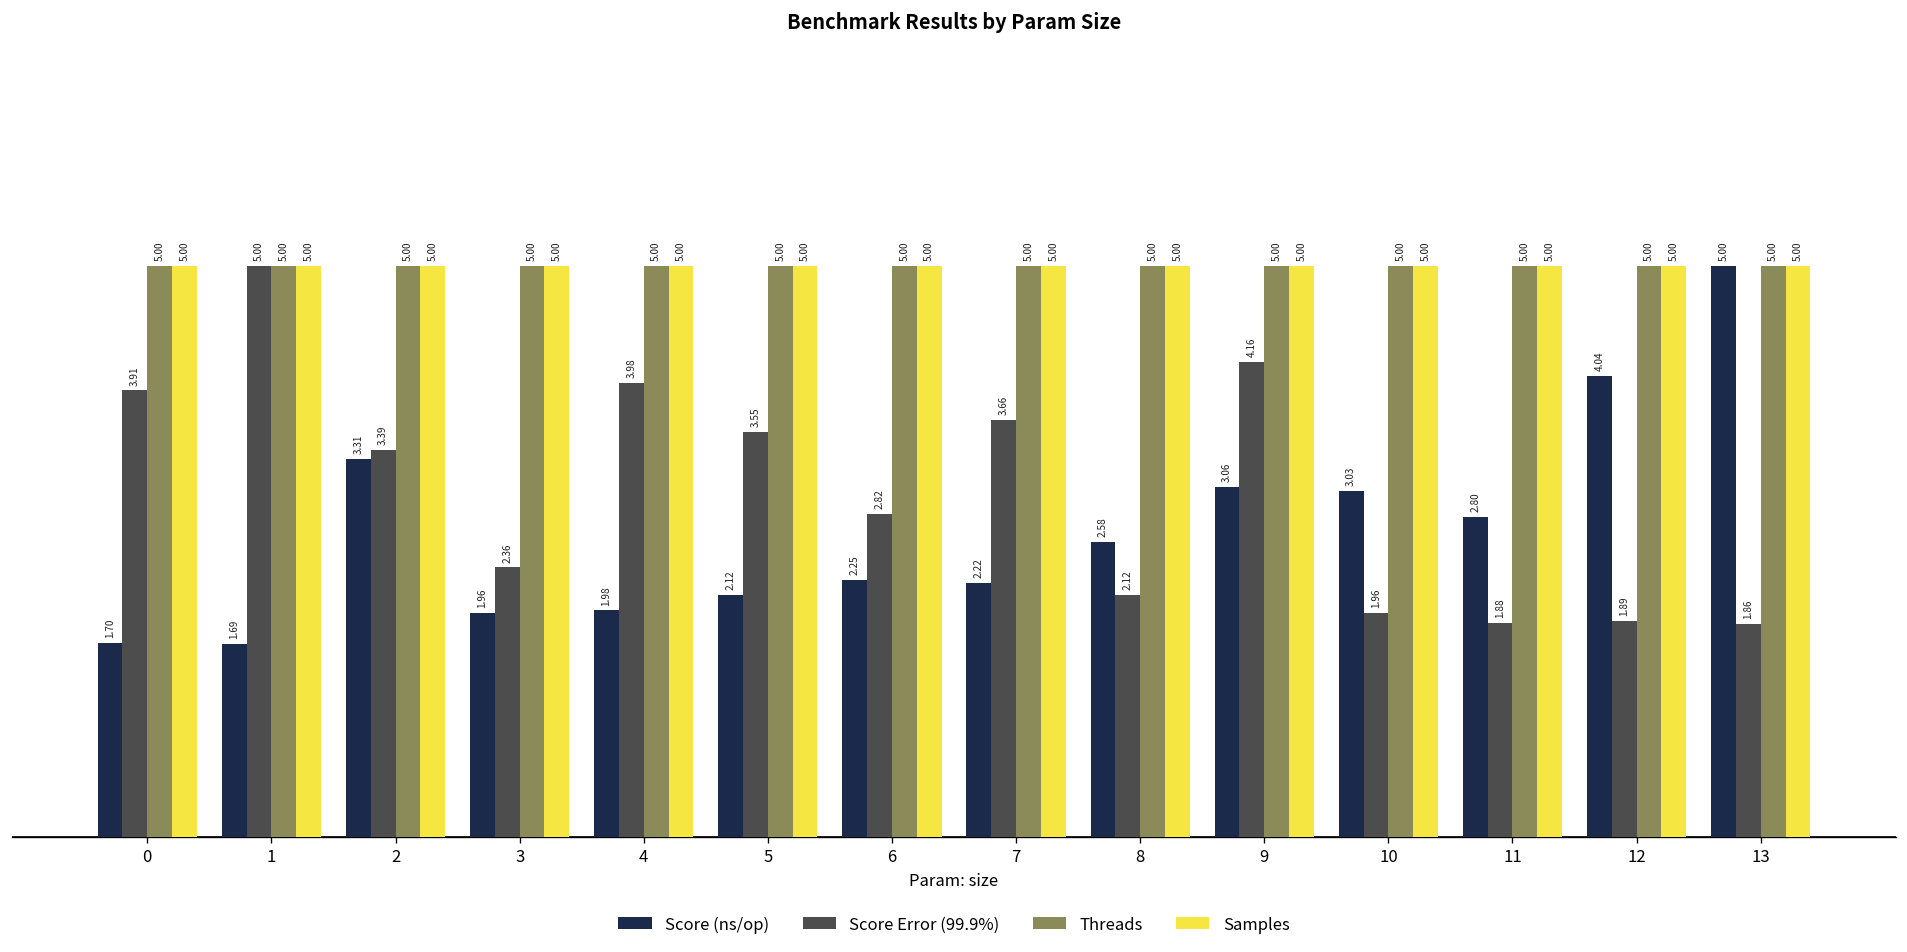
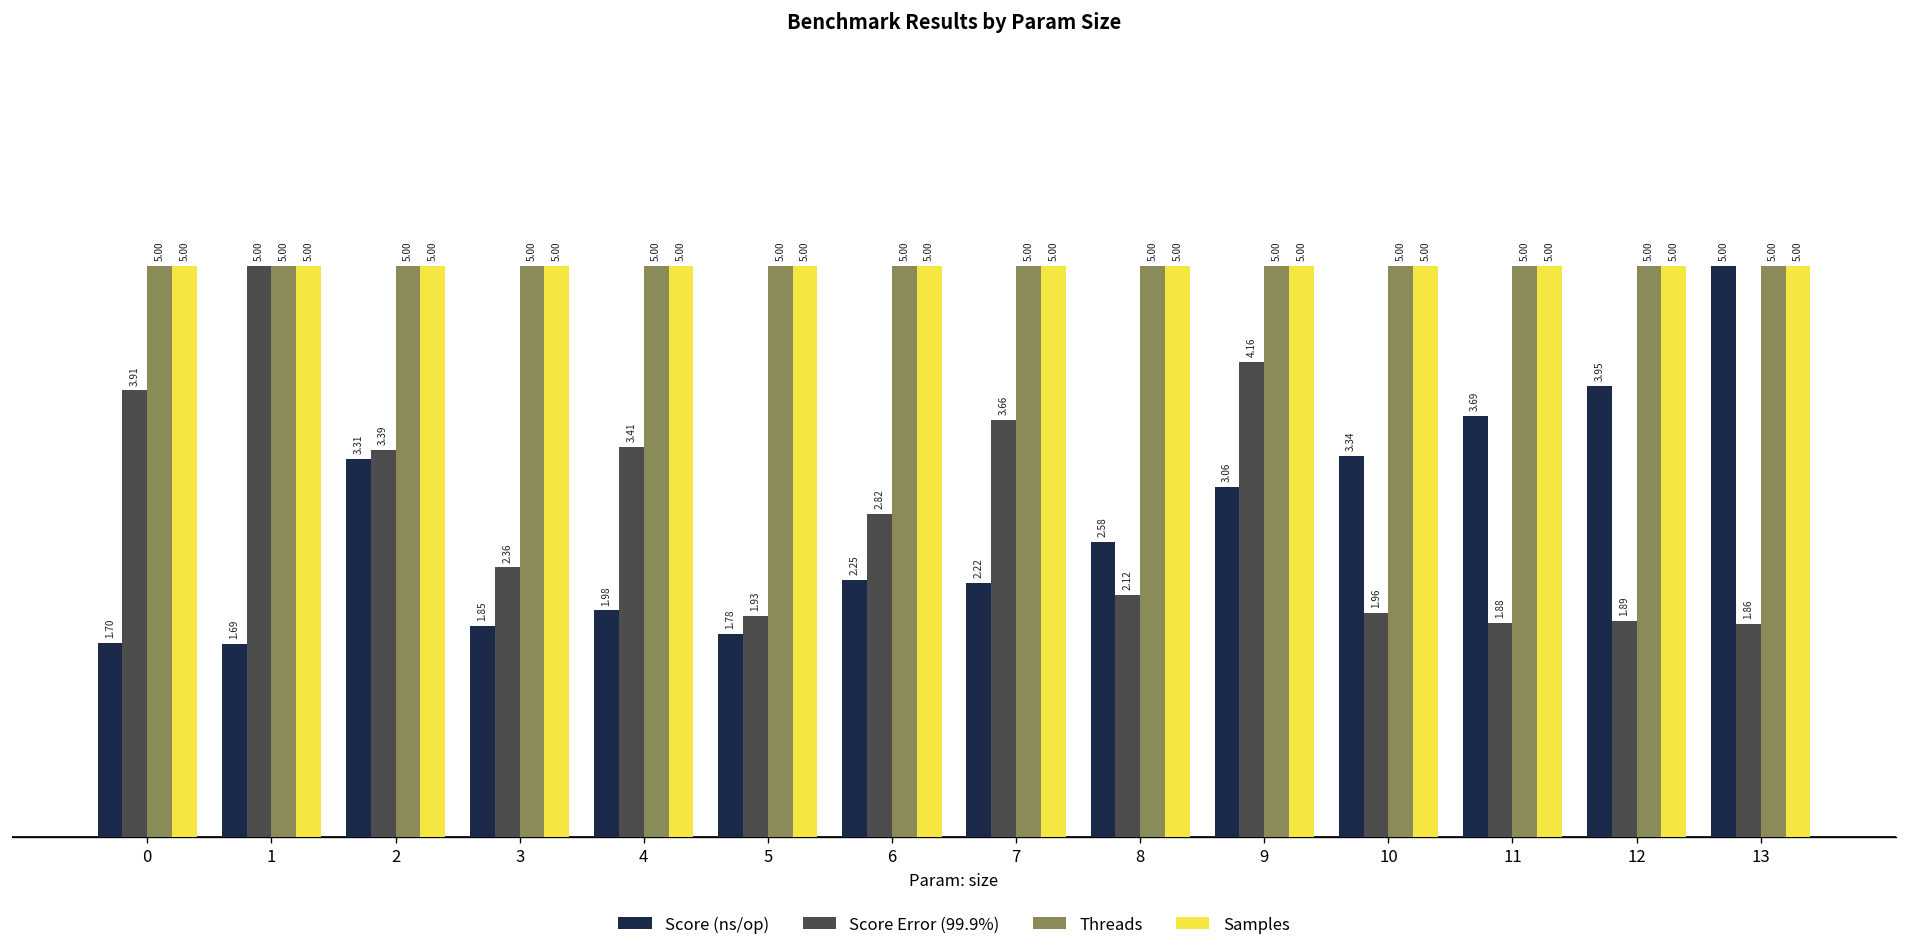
Score (ns/op), 3: 1.96 -> 1.85
Score Error (99.9%), 4: 3.98 -> 3.41
Score (ns/op), 5: 2.12 -> 1.78
Score Error (99.9%), 5: 3.55 -> 1.93
Score (ns/op), 10: 3.03 -> 3.34
Score (ns/op), 11: 2.80 -> 3.69
Score (ns/op), 12: 4.04 -> 3.95
